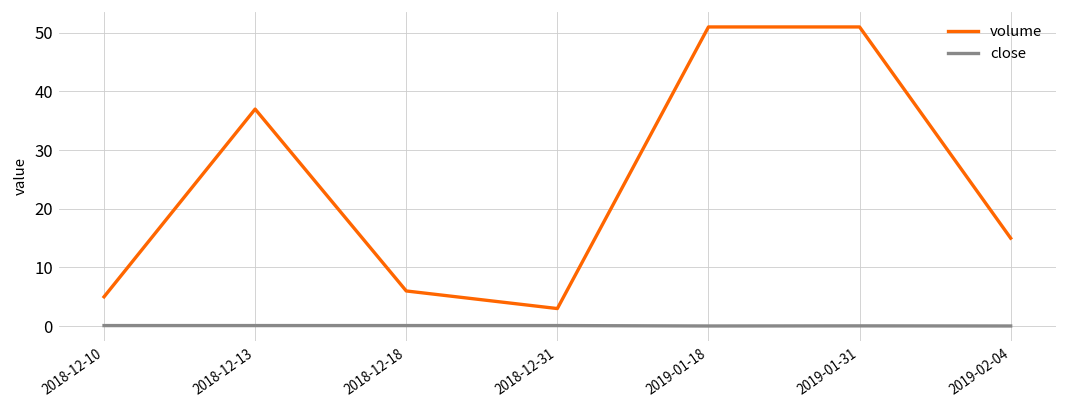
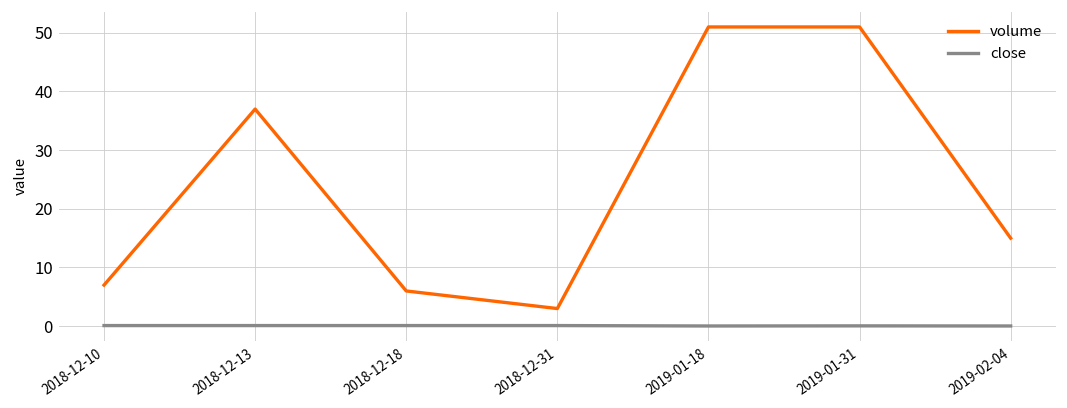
volume, 2018-12-10: 5 -> 7
